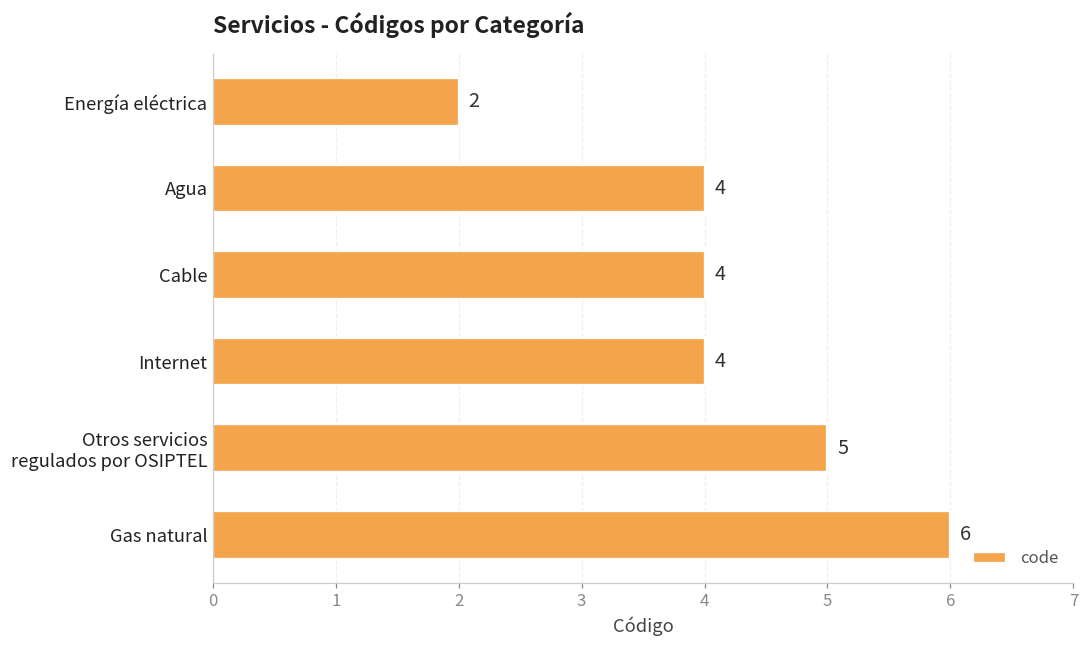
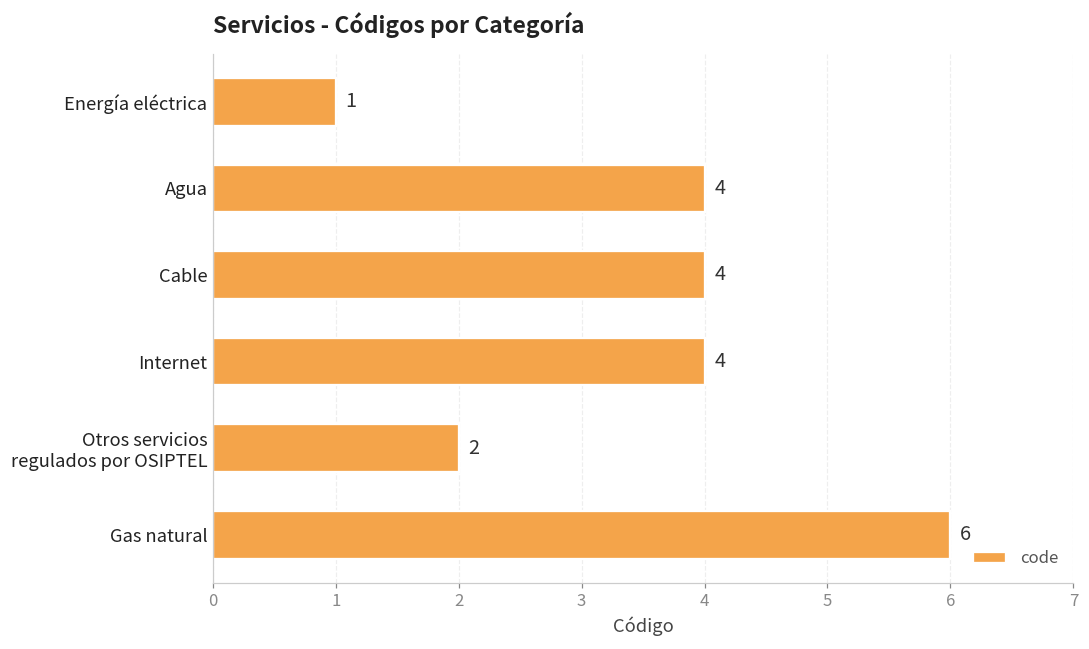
Energía eléctrica: 2 -> 1
Otros servicios regulados por OSIPTEL: 5 -> 2
